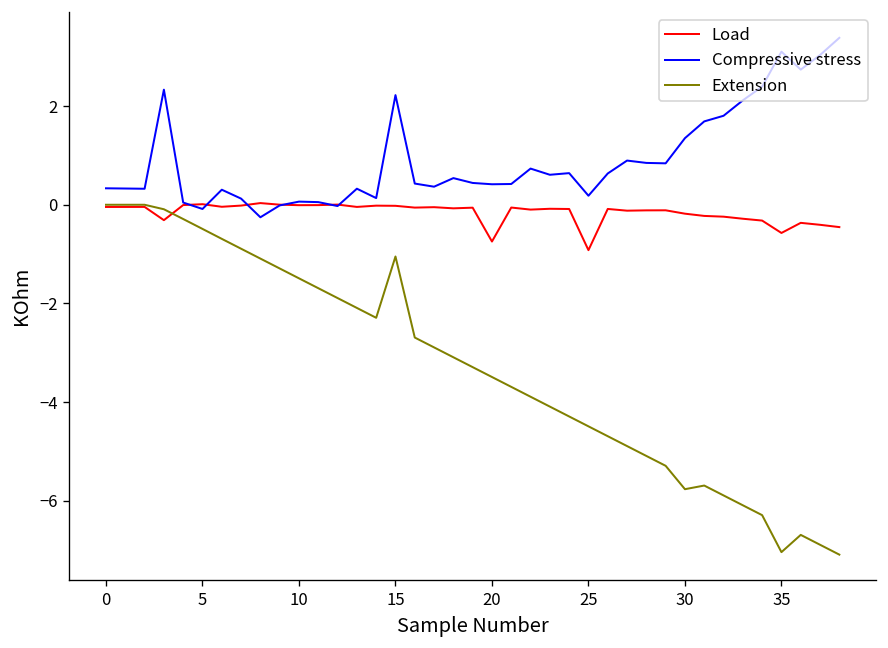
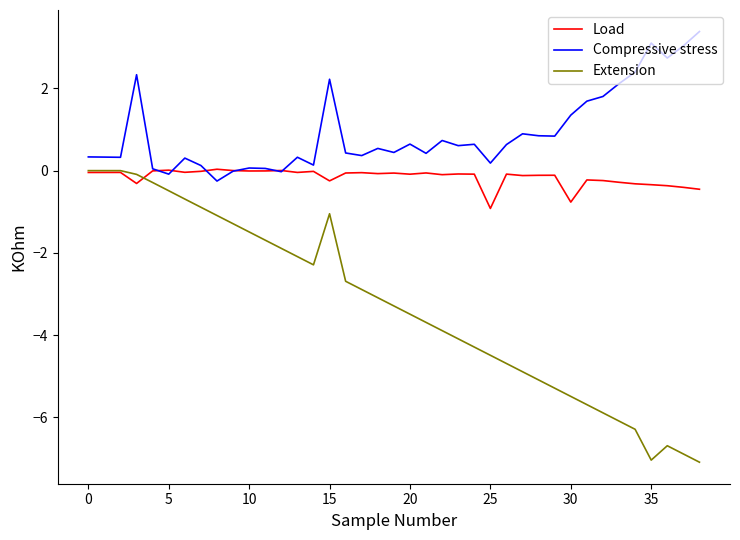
Load, 15: 0.0 -> -0.2
Load, 20: -0.7 -> -0.1
Compressive stress, 20: 0.4 -> 0.6
Load, 30: -0.2 -> -0.8
Extension, 30: -5.8 -> -5.5
Load, 35: -0.6 -> -0.3
